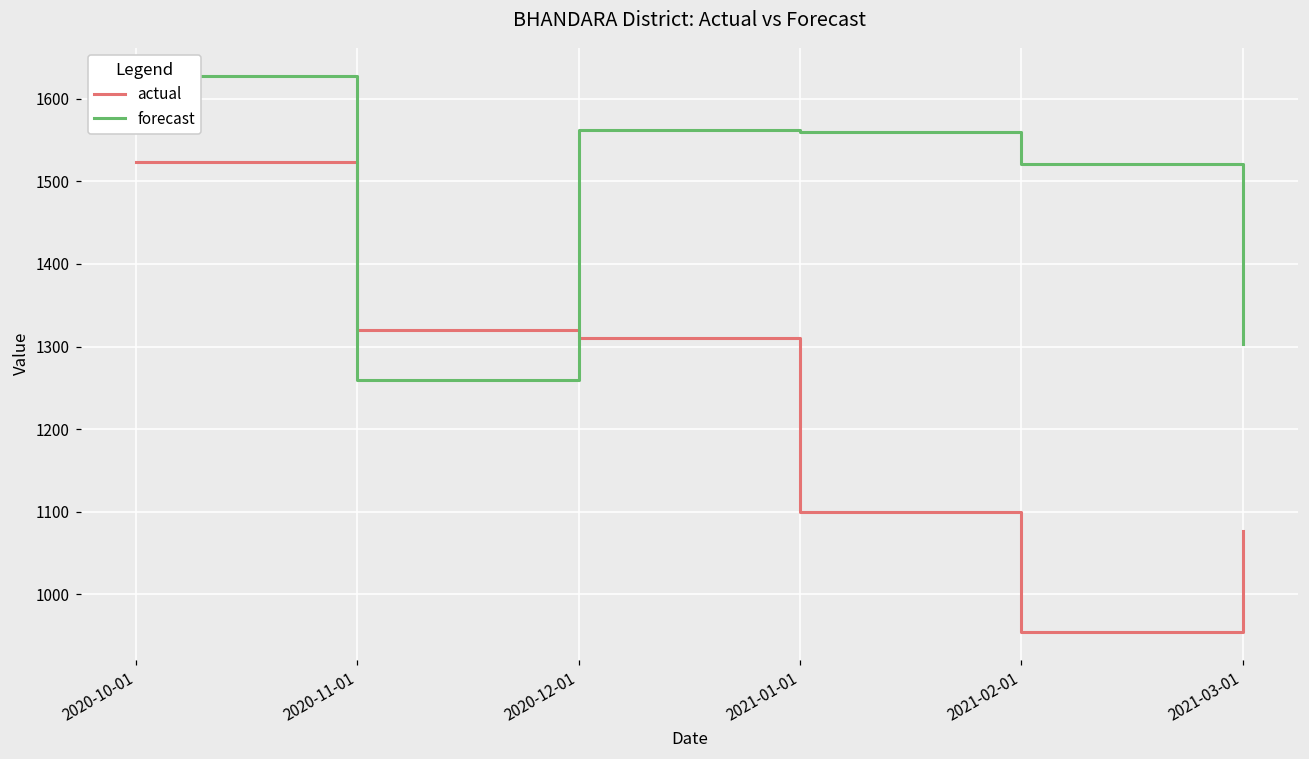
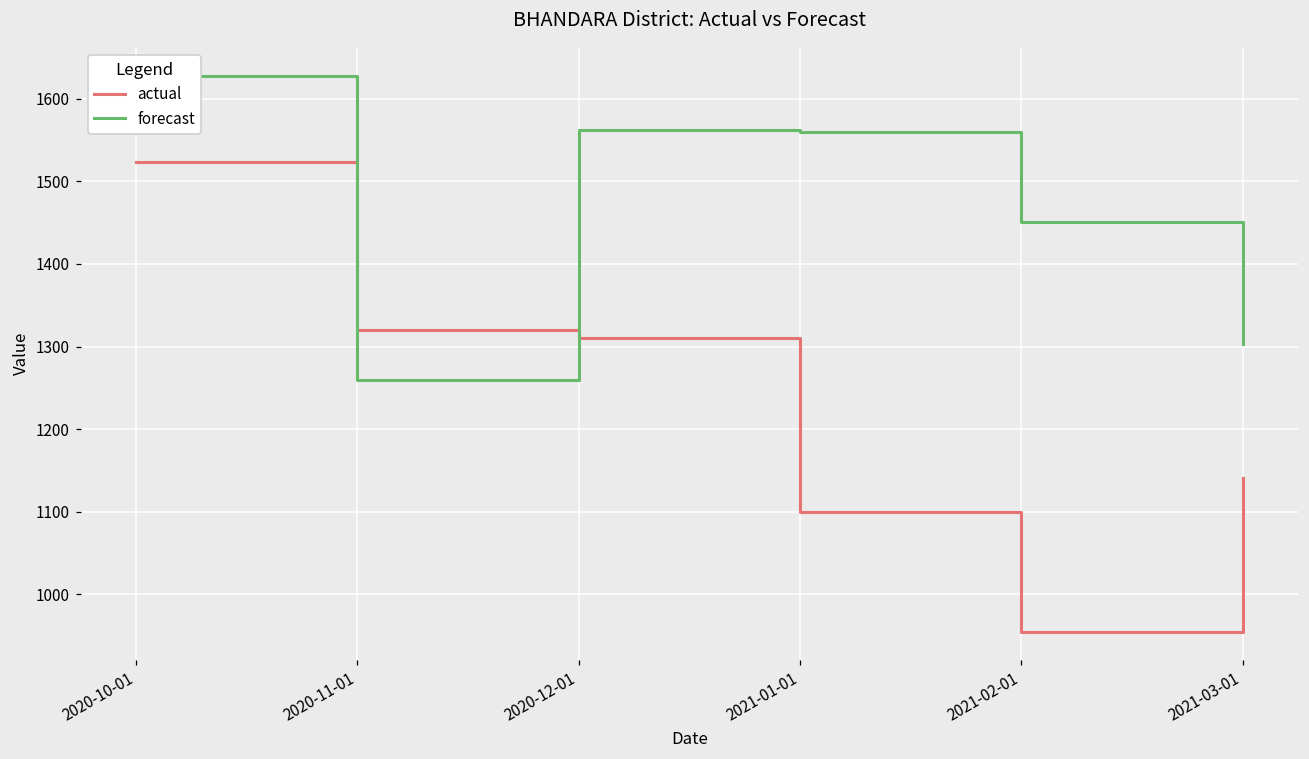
forecast, 2021-02-01: 1520 -> 1450
actual, 2021-03-01: 1080 -> 1140
